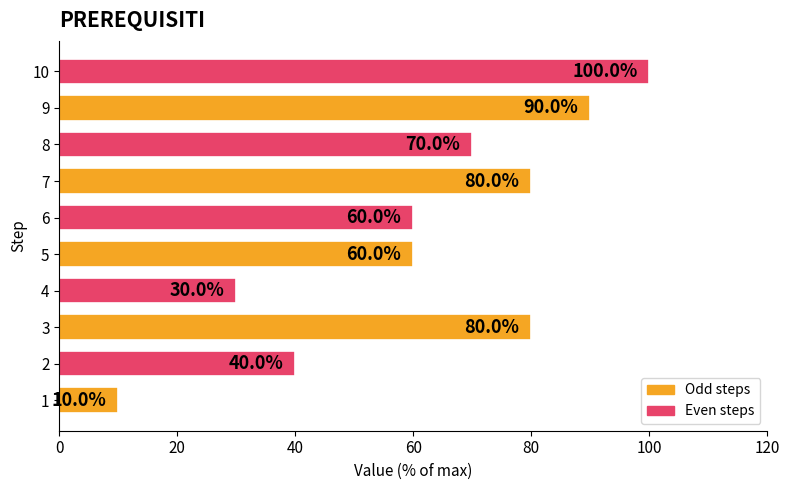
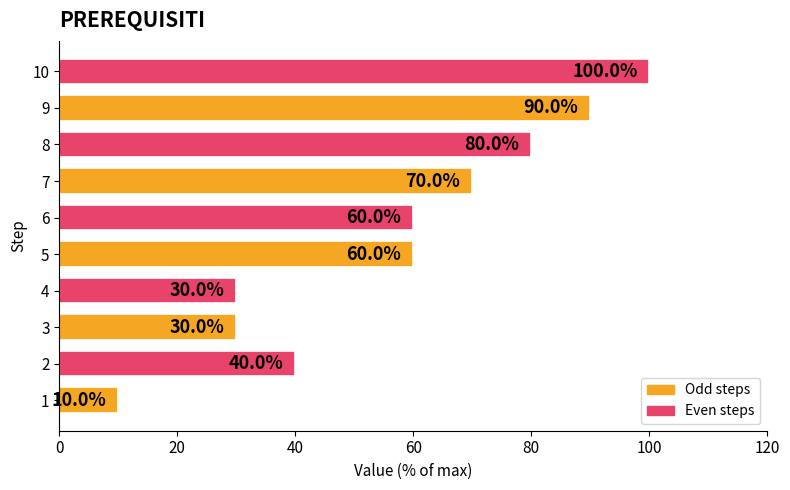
8: 70.0% -> 80.0%
7: 80.0% -> 70.0%
3: 80.0% -> 30.0%
